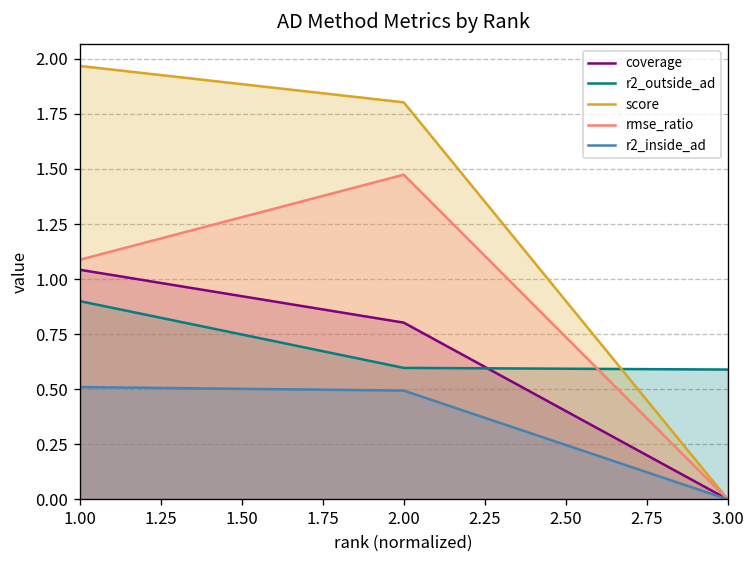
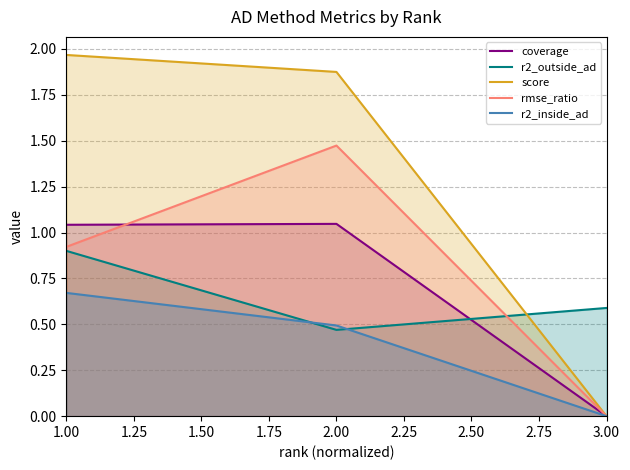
rmse_ratio, 1.00: 1.09 -> 0.92
r2_inside_ad, 1.00: 0.51 -> 0.67
coverage, 2.00: 0.80 -> 1.05
r2_outside_ad, 2.00: 0.60 -> 0.47
score, 2.00: 1.80 -> 1.88
